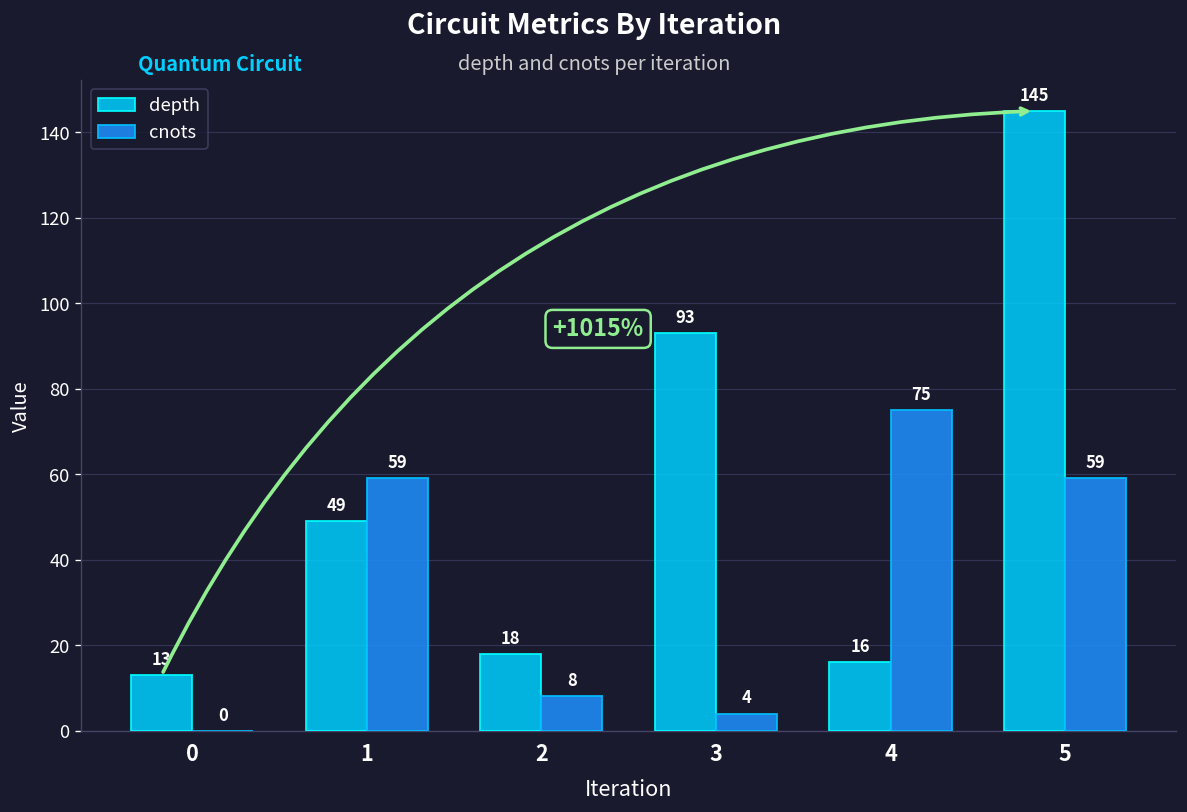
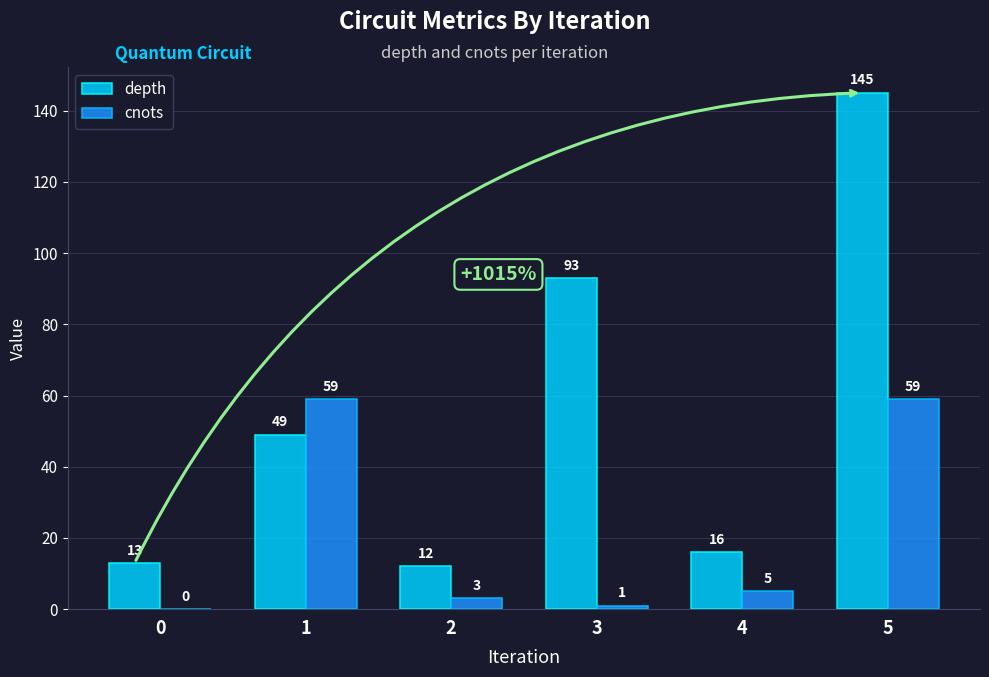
depth, 2: 18 -> 12
cnots, 2: 8 -> 3
cnots, 3: 4 -> 1
cnots, 4: 75 -> 5
